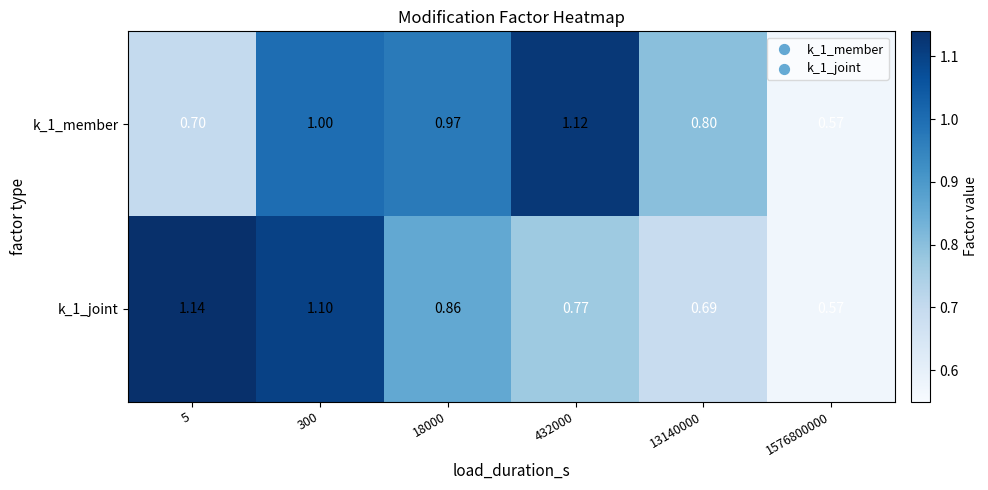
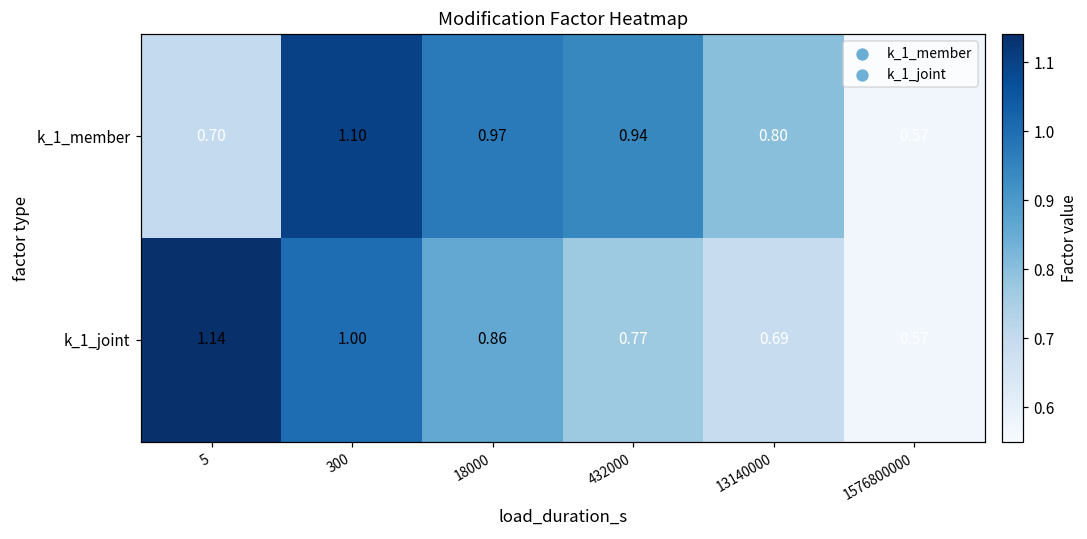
k_1_member, 300: 1.00 -> 1.10
k_1_member, 432000: 1.12 -> 0.94
k_1_joint, 300: 1.10 -> 1.00
